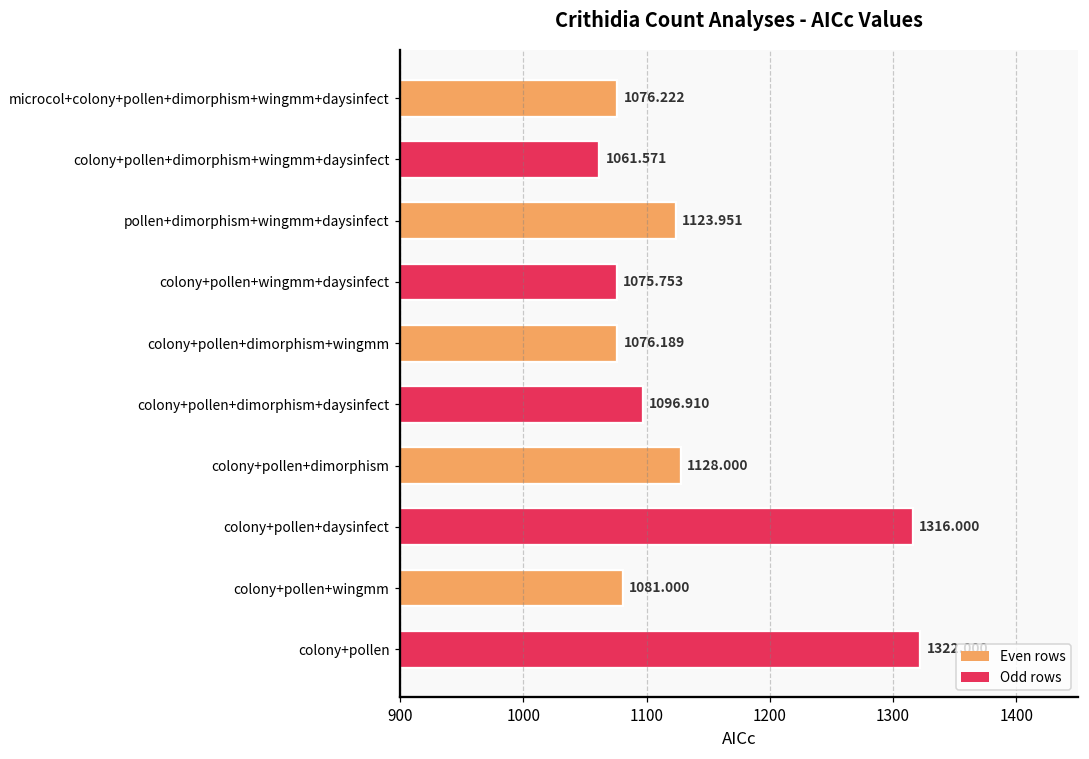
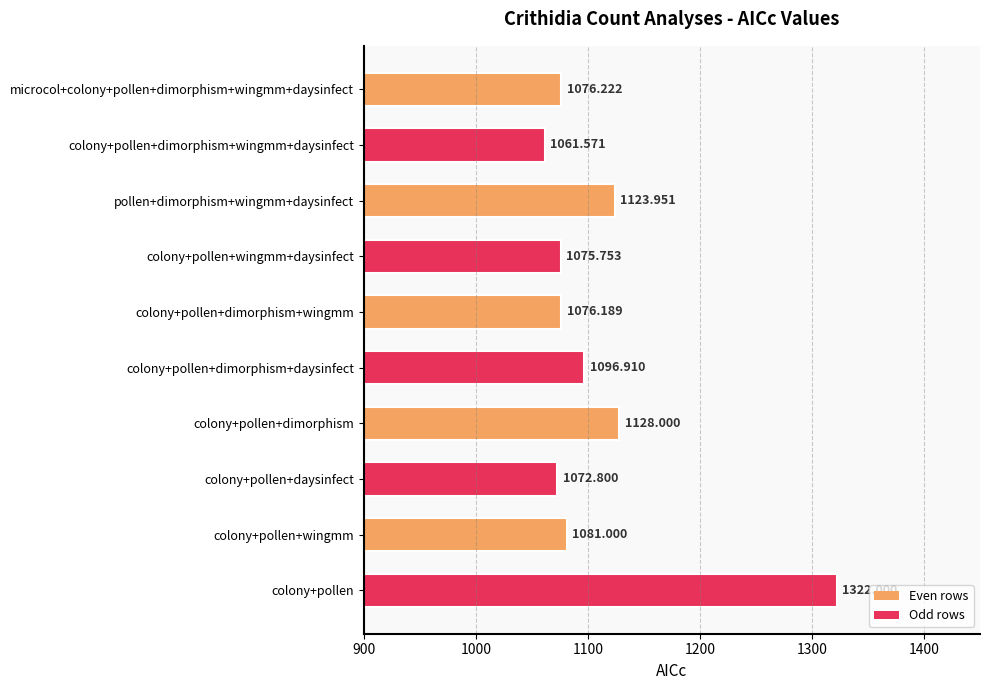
colony+pollen+daysinfect: 1316.000 -> 1072.800
